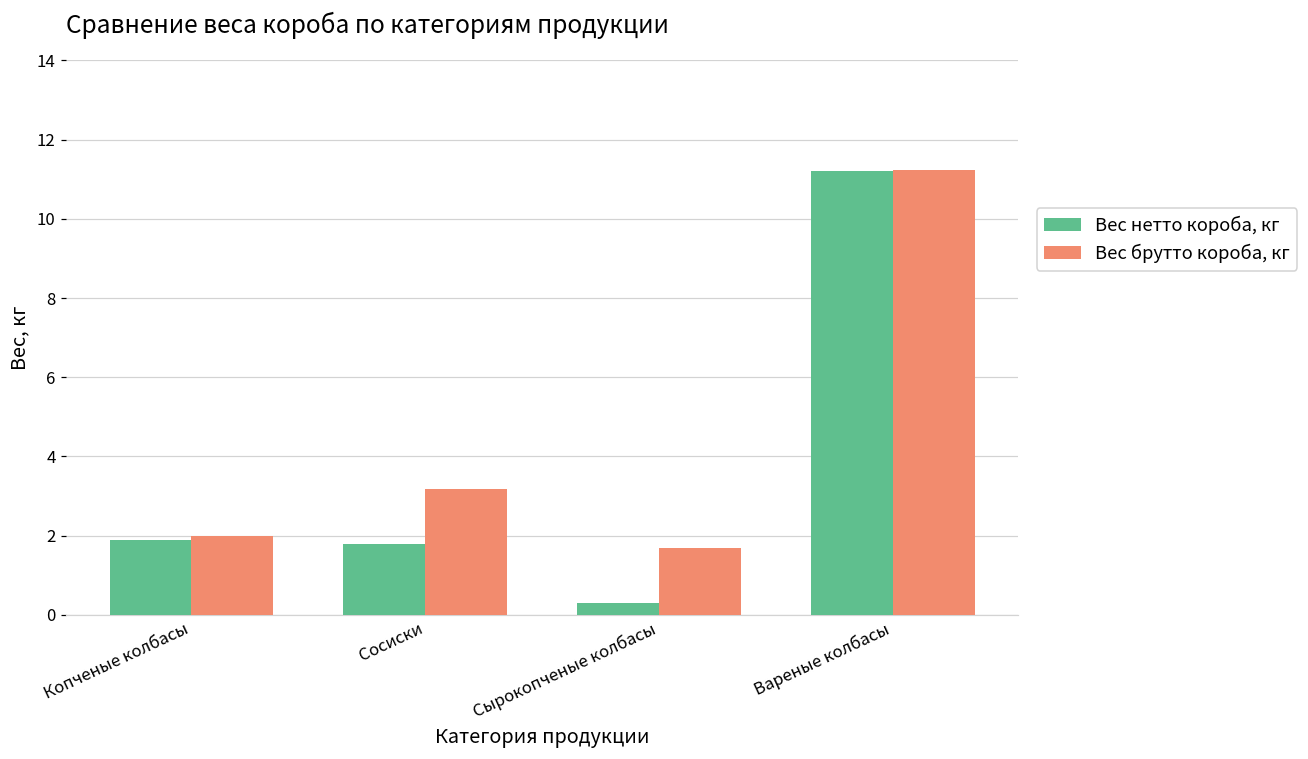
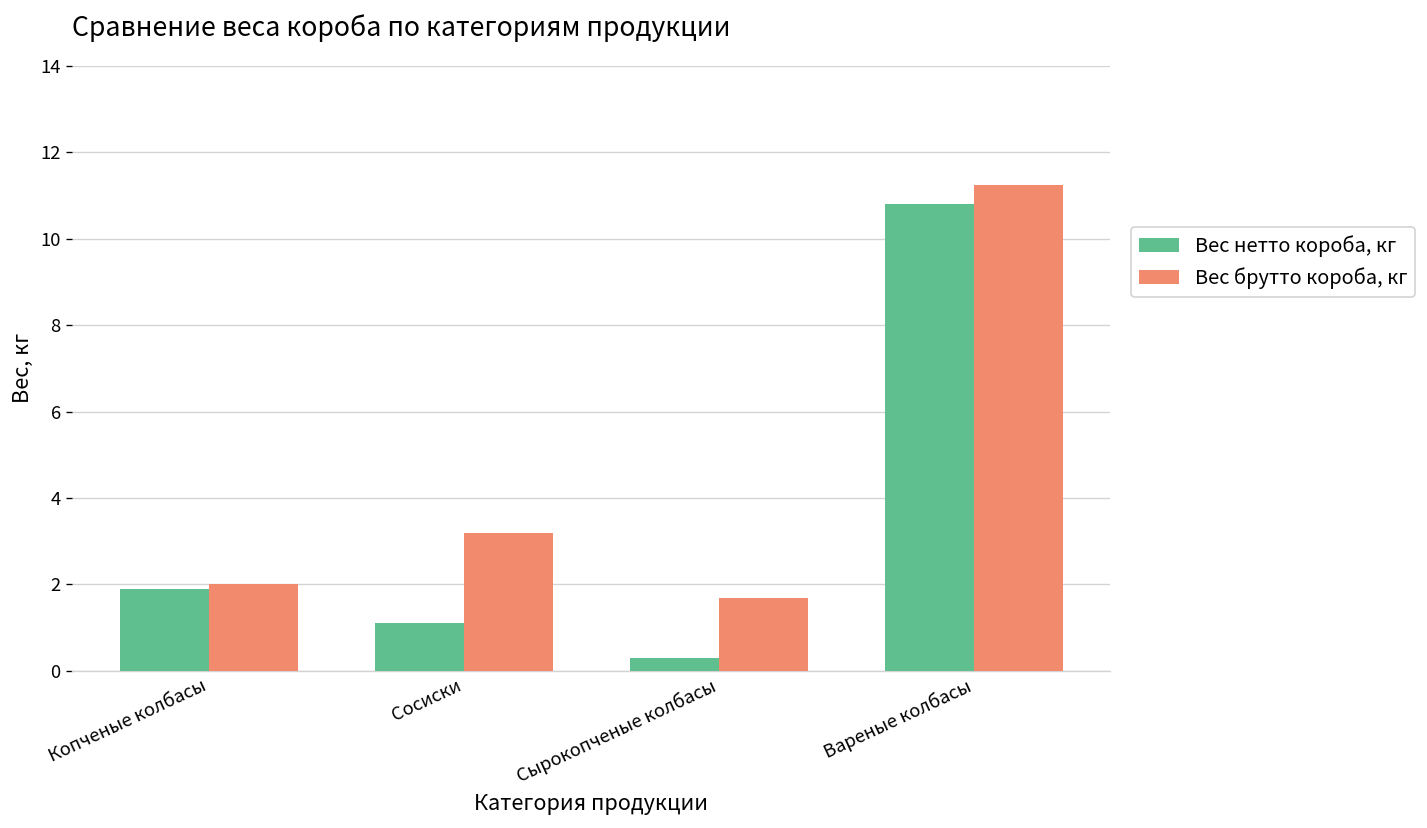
Вес нетто короба, кг, Сосиски: 1.8 -> 1.1
Вес нетто короба, кг, Вареные колбасы: 11.2 -> 10.8
